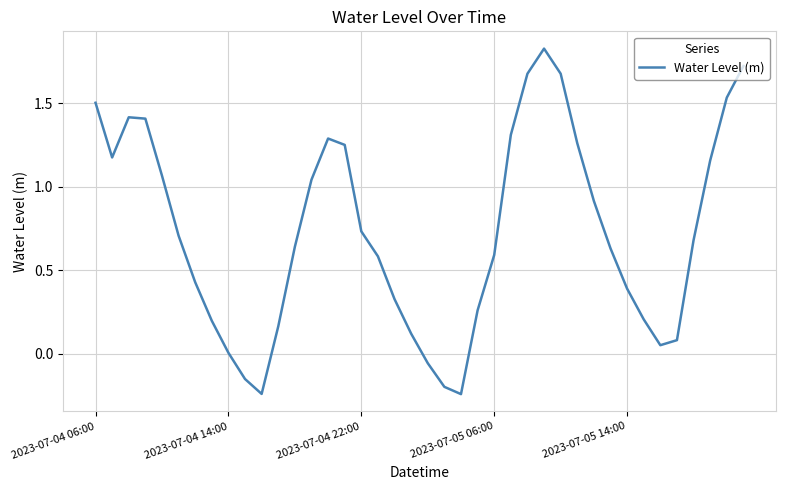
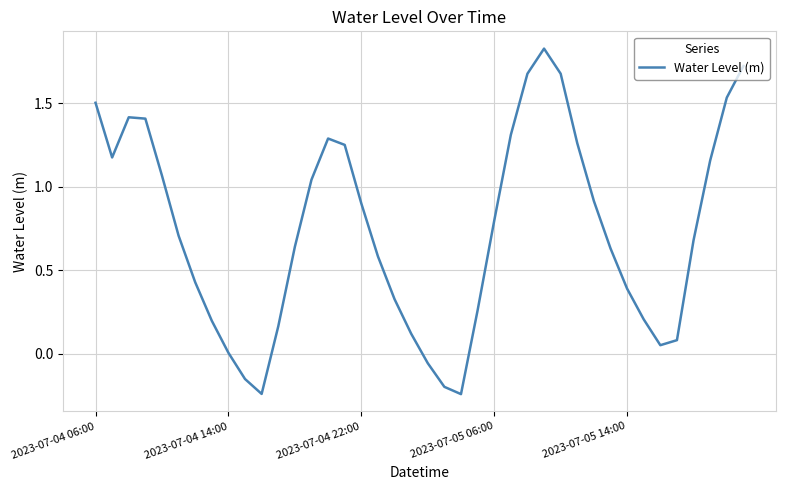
2023-07-04 22:00: 0.73 -> 0.90
2023-07-05 06:00: 0.59 -> 0.80
